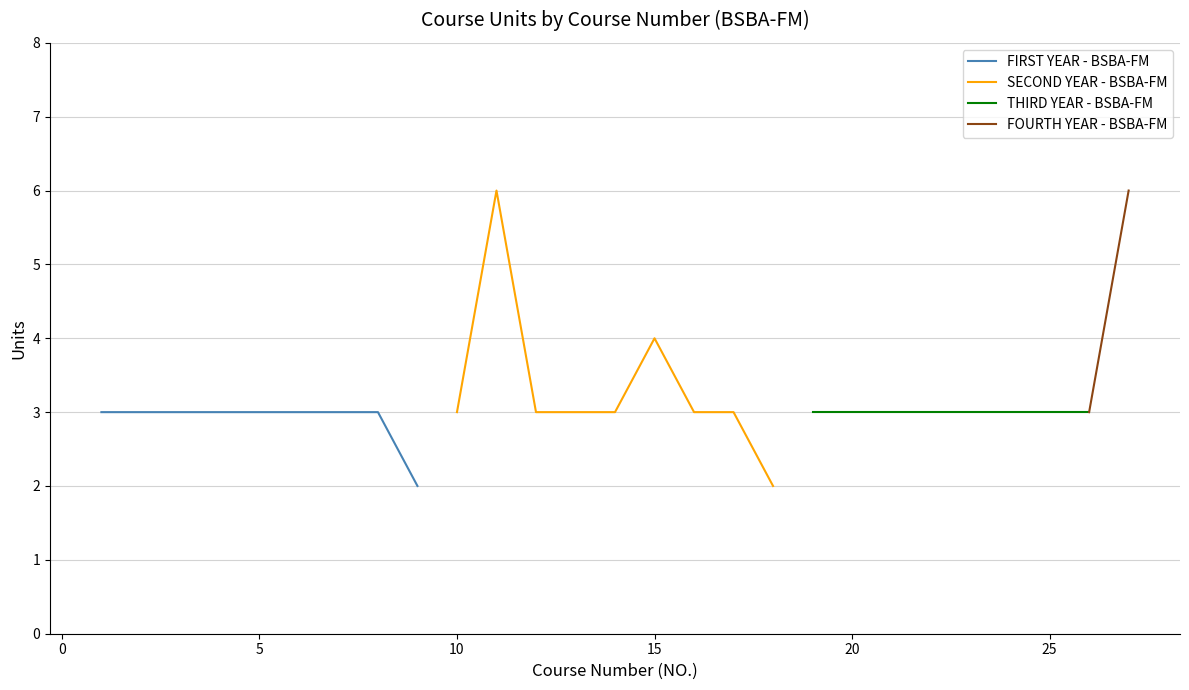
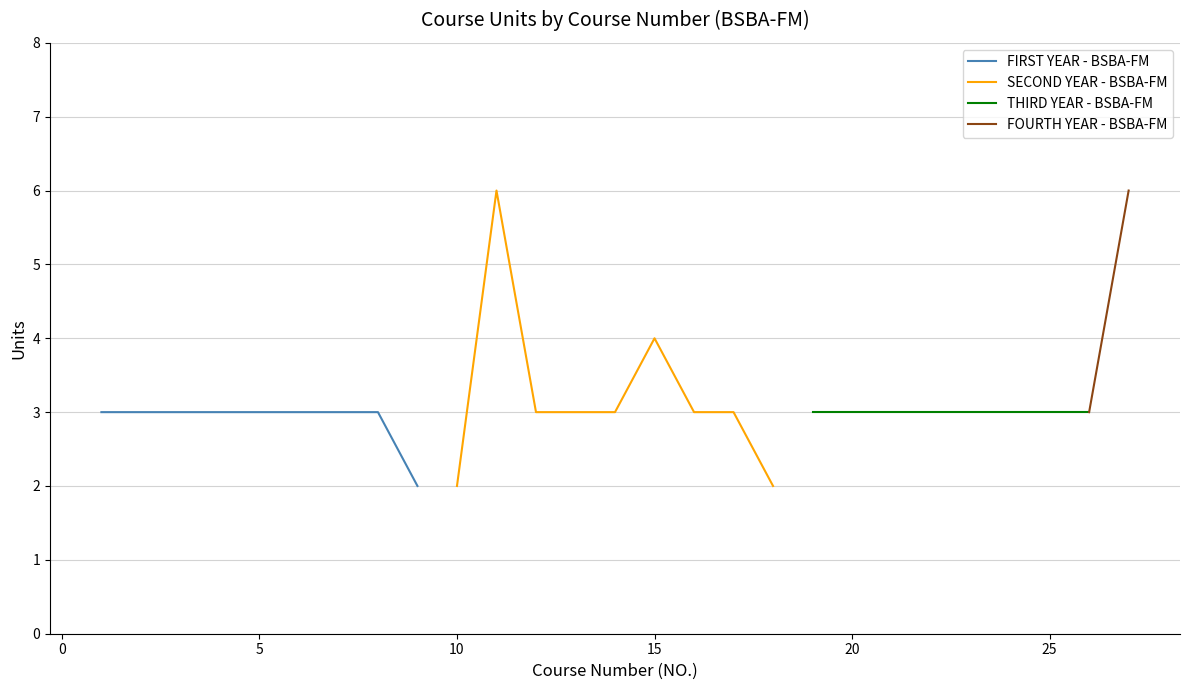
SECOND YEAR - BSBA-FM, 10: 3 -> 2
